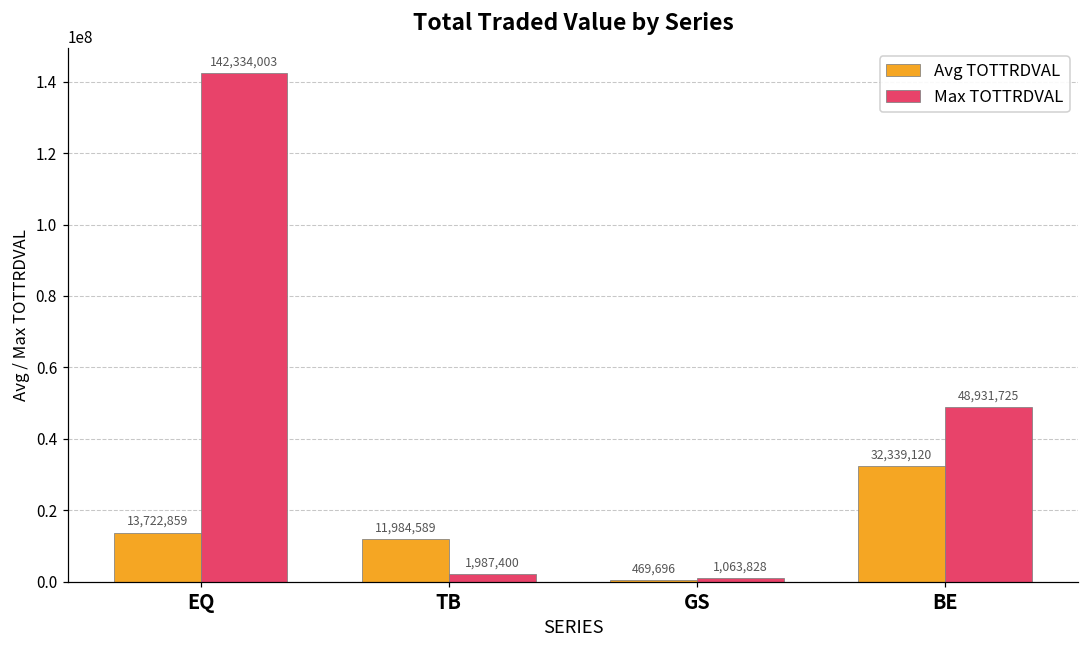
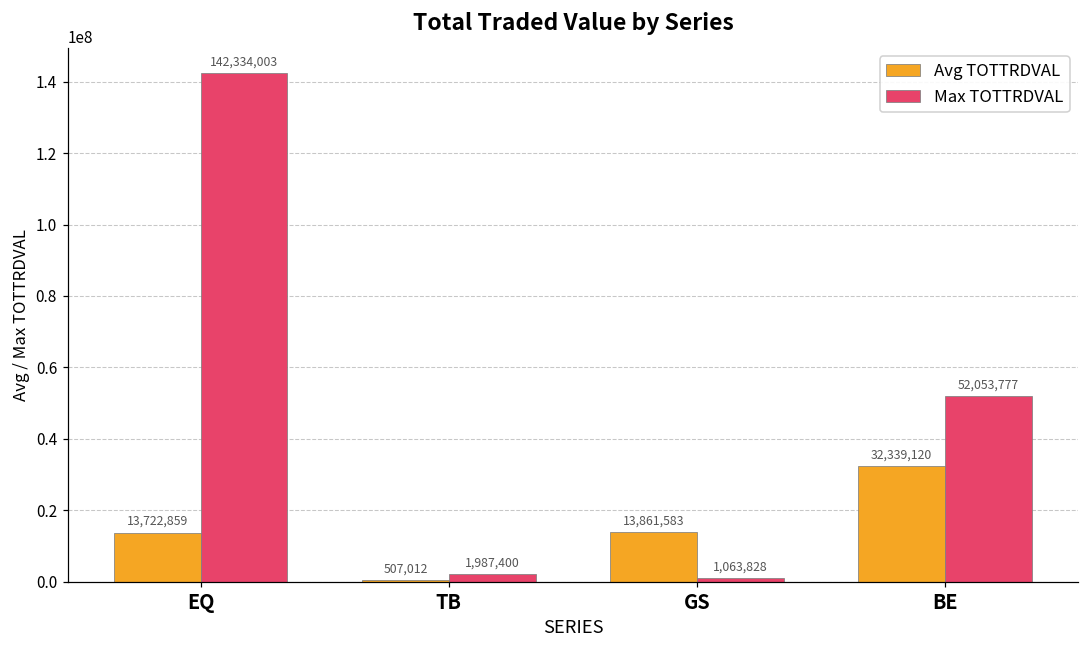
Avg TOTTRDVAL, TB: 11,984,589 -> 507,012
Avg TOTTRDVAL, GS: 469,696 -> 13,861,583
Max TOTTRDVAL, BE: 48,931,725 -> 52,053,777
